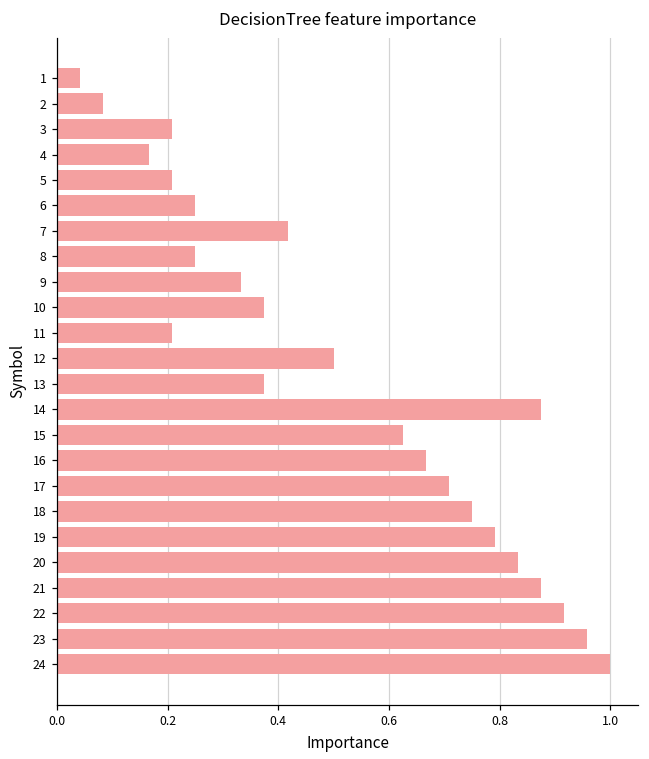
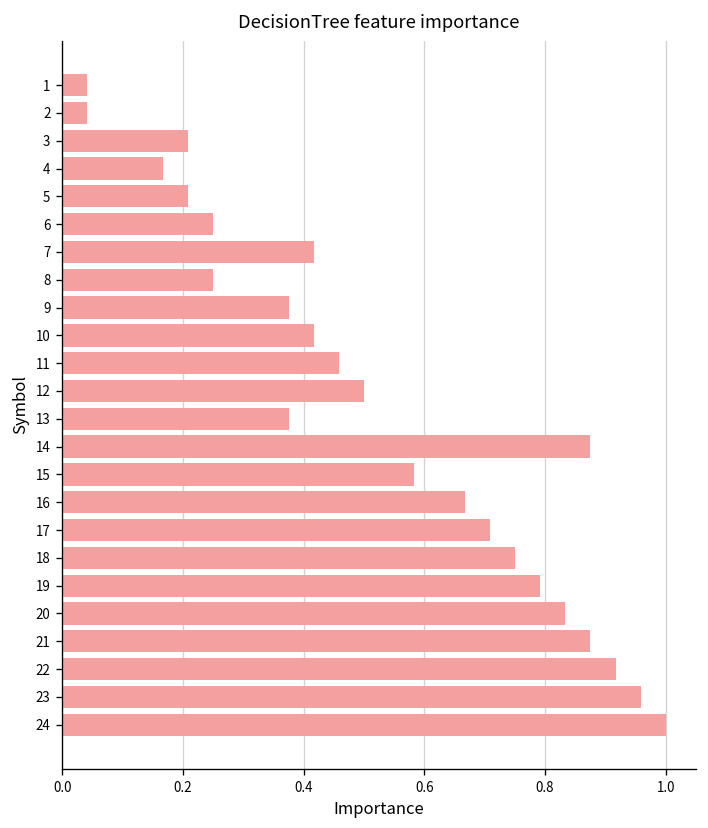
2: 0.08 -> 0.04
9: 0.33 -> 0.38
10: 0.38 -> 0.42
11: 0.21 -> 0.46
15: 0.63 -> 0.58
